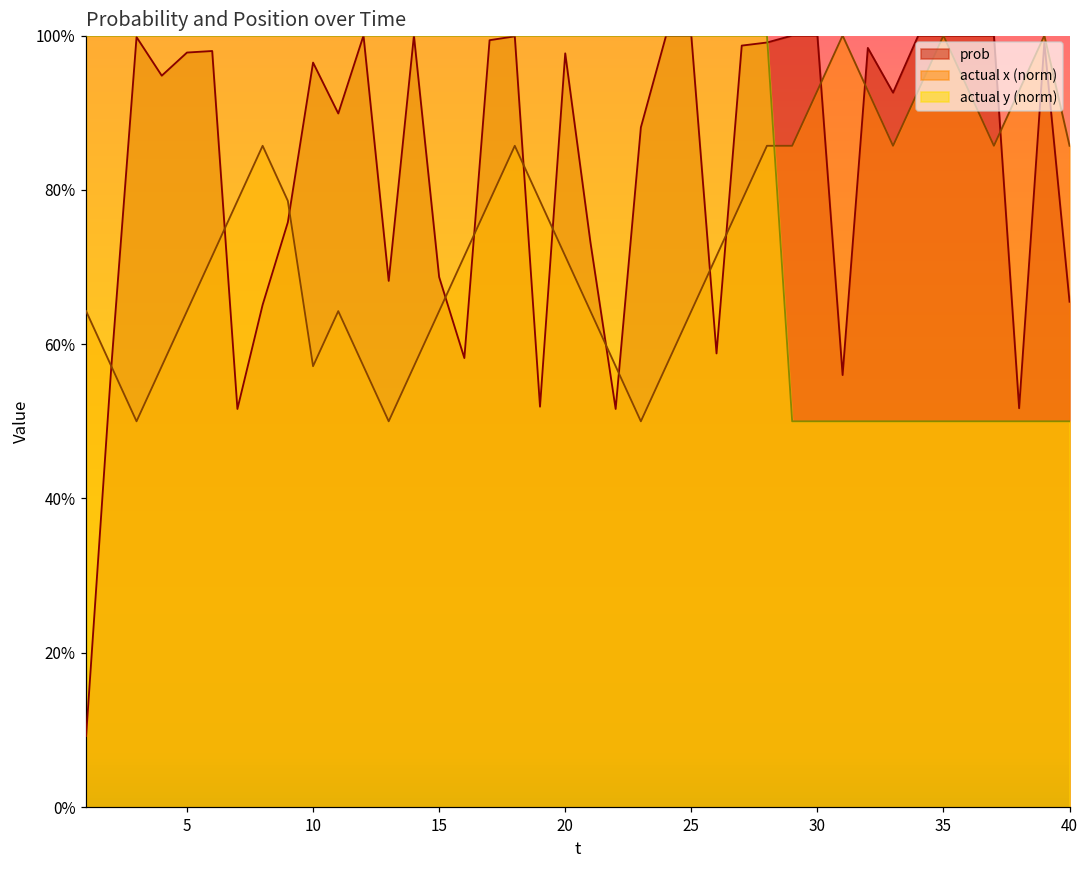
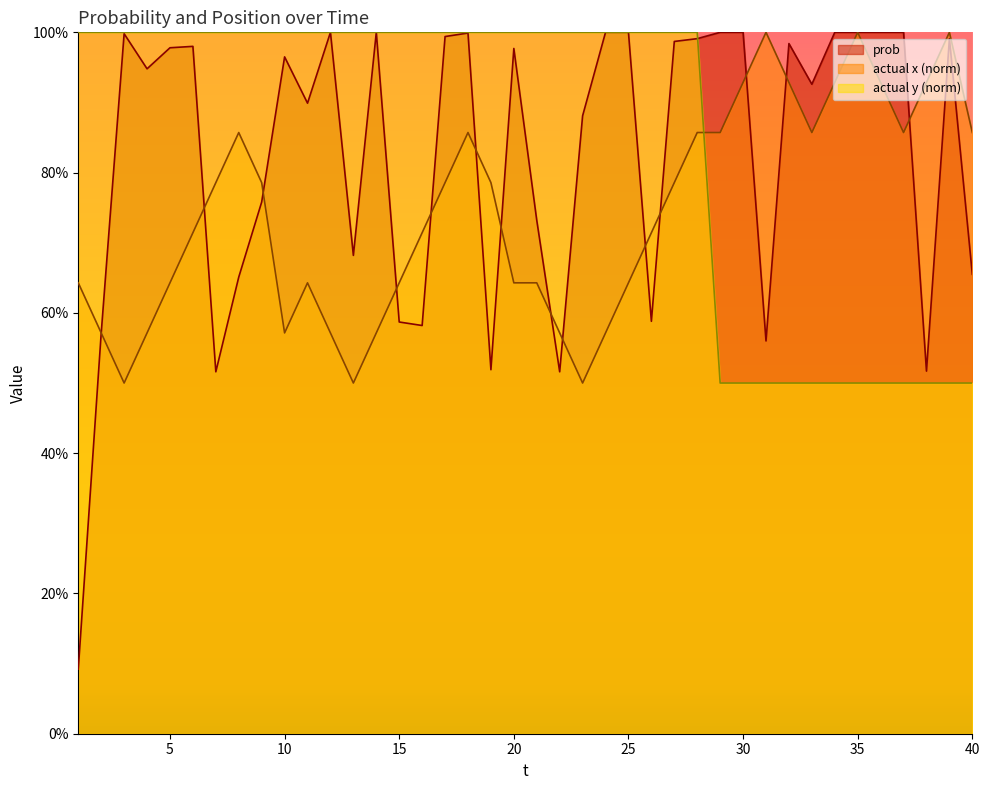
prob, 15: 69% -> 59%
actual x (norm), 20: 71% -> 64%
